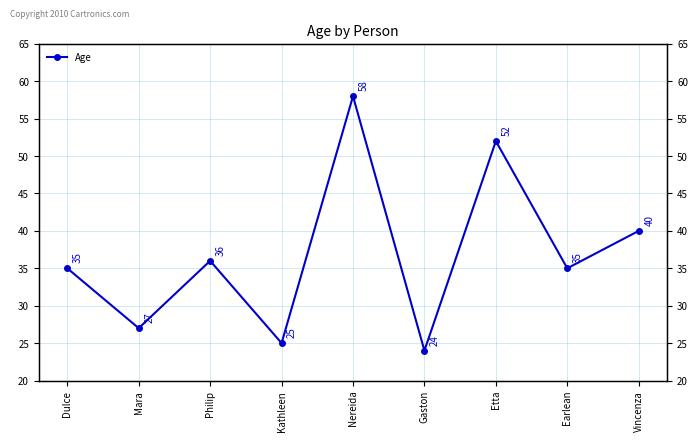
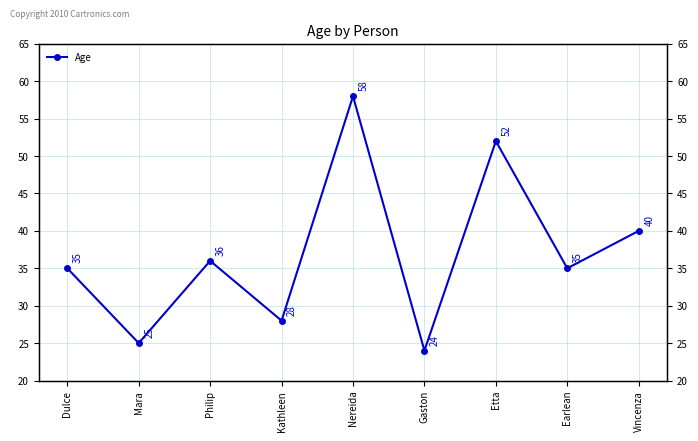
Mara: 27 -> 25
Kathleen: 25 -> 28
